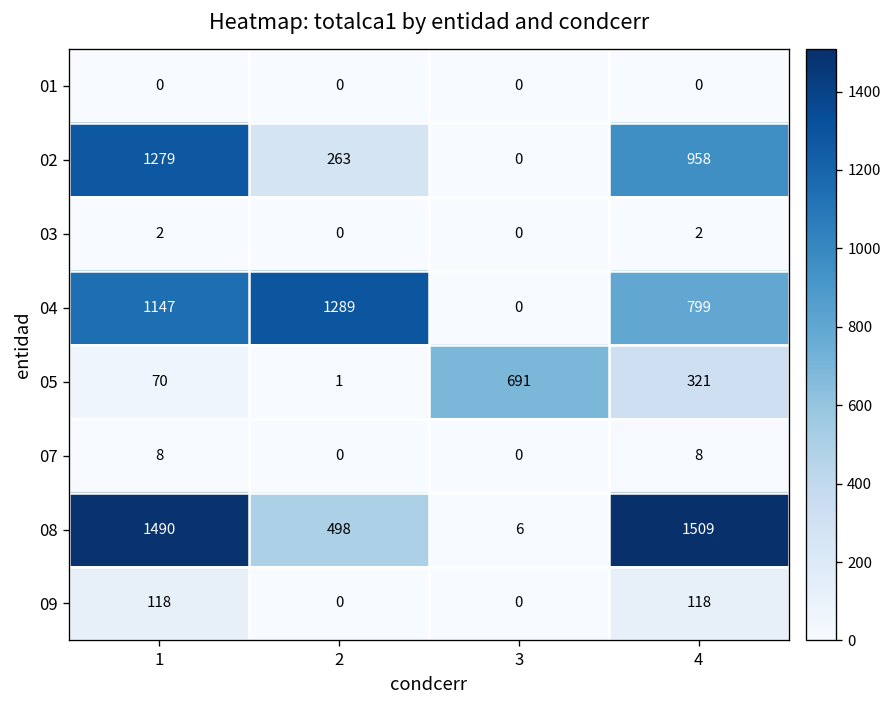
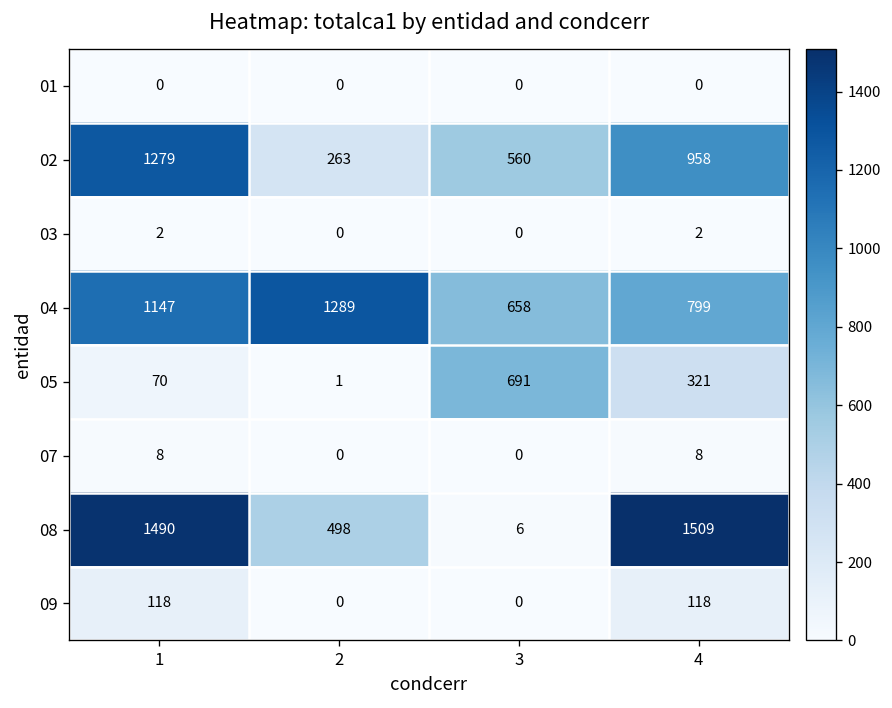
02, 3: 0 -> 560
04, 3: 0 -> 658
